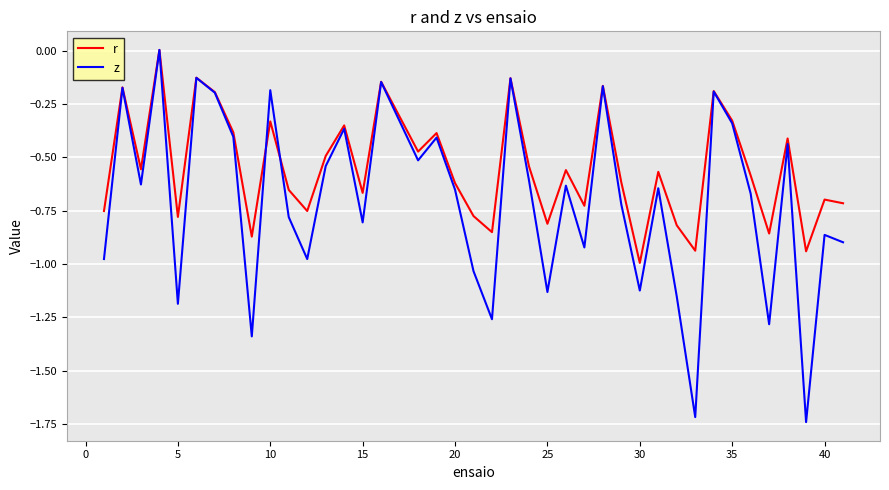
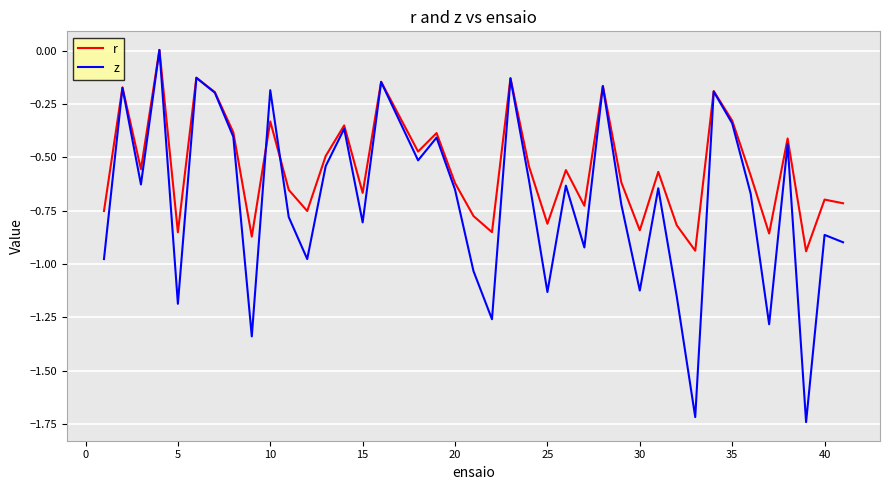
r, 5: -0.78 -> -0.85
r, 30: -0.99 -> -0.84
